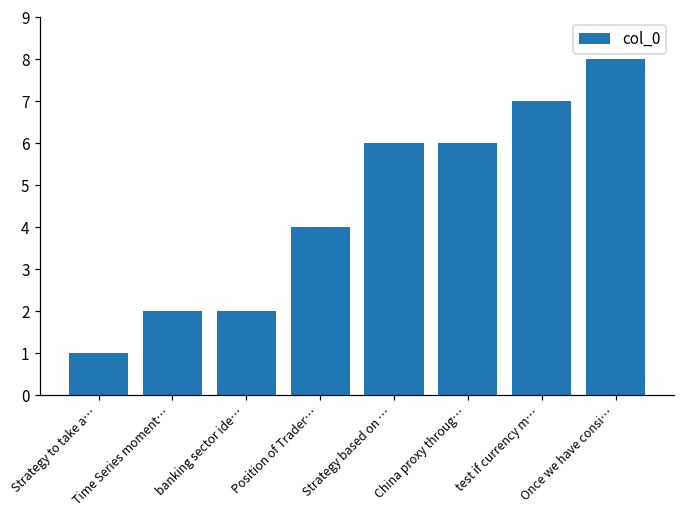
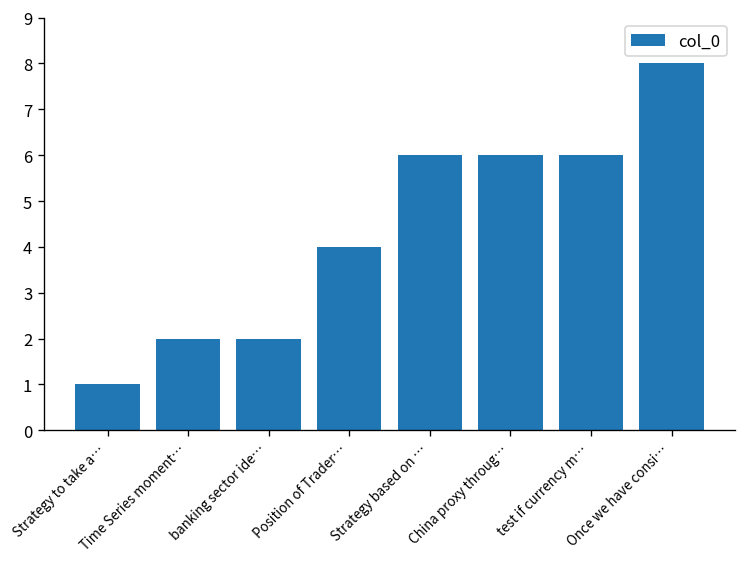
test if currency m…: 7 -> 6
